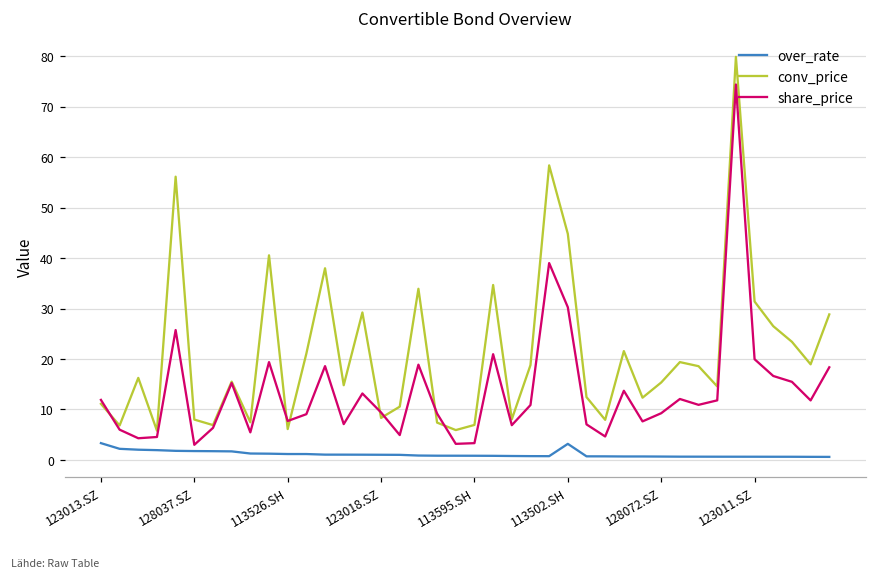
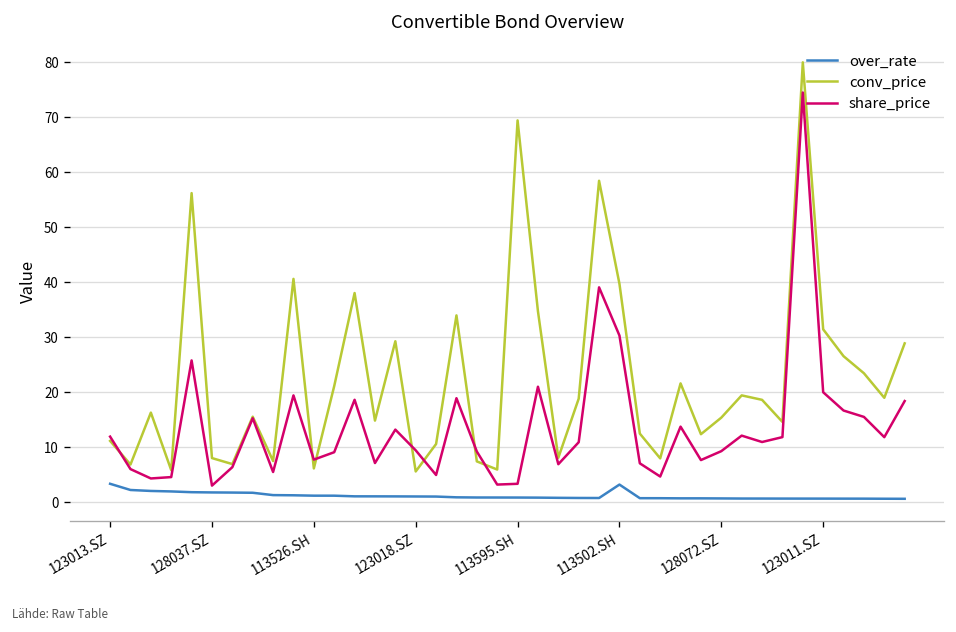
conv_price, 123018.SZ: 8 -> 6
conv_price, 113595.SH: 7 -> 69
conv_price, 113502.SH: 45 -> 40
